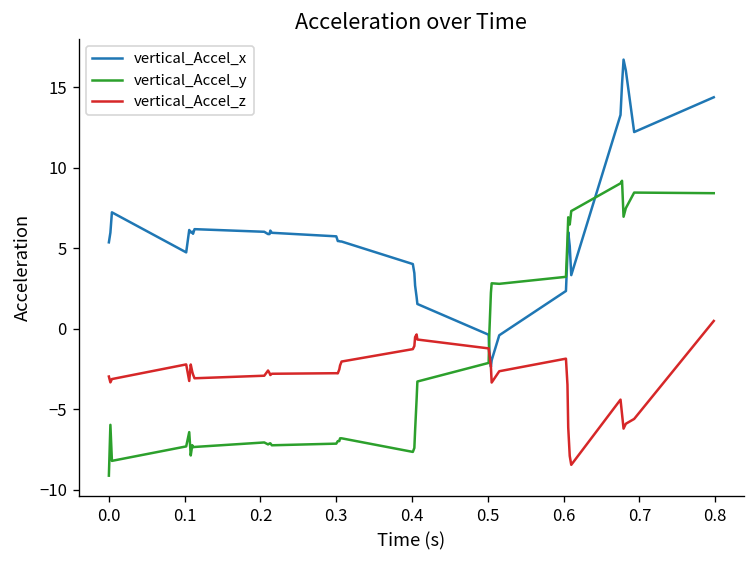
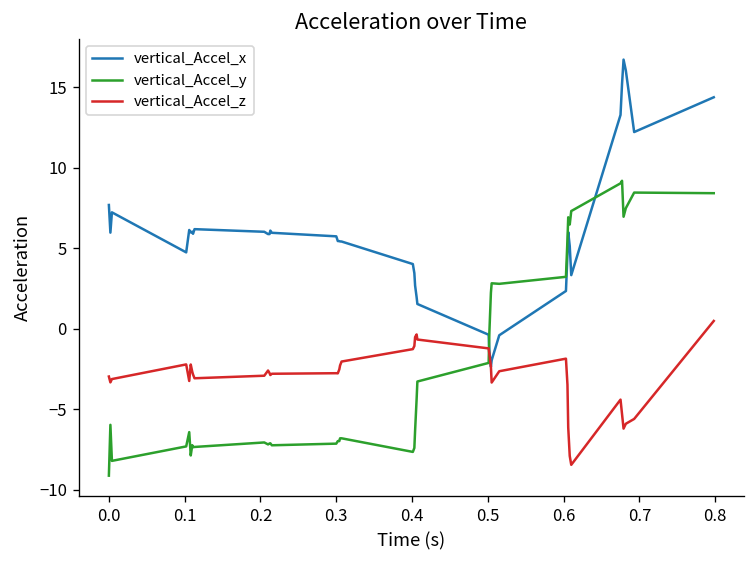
vertical_Accel_x, 0.0: 5.4 -> 7.7
